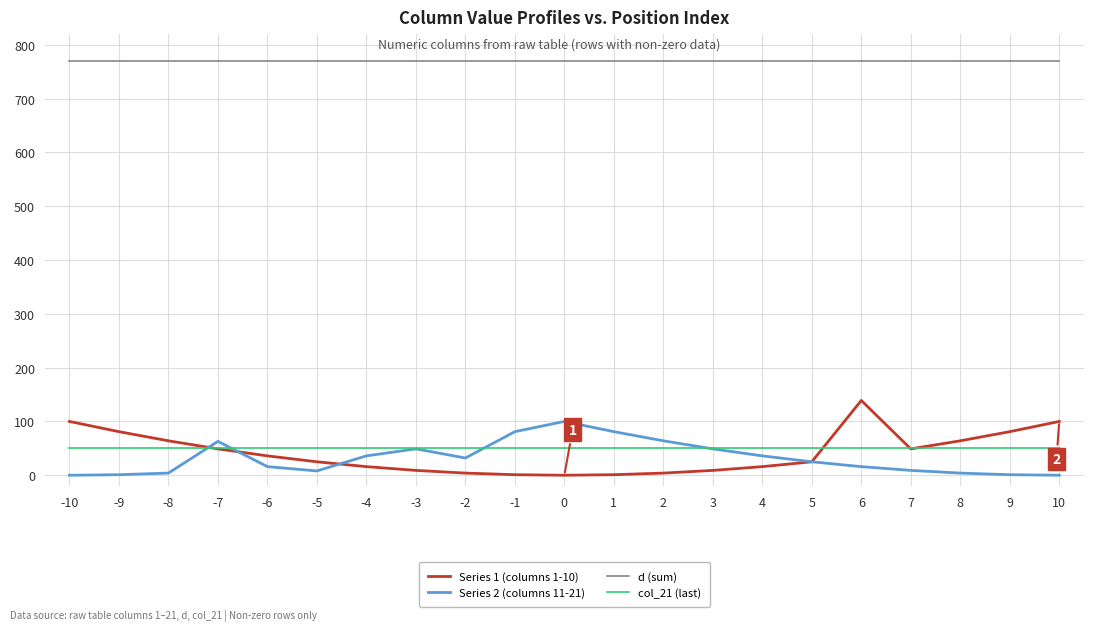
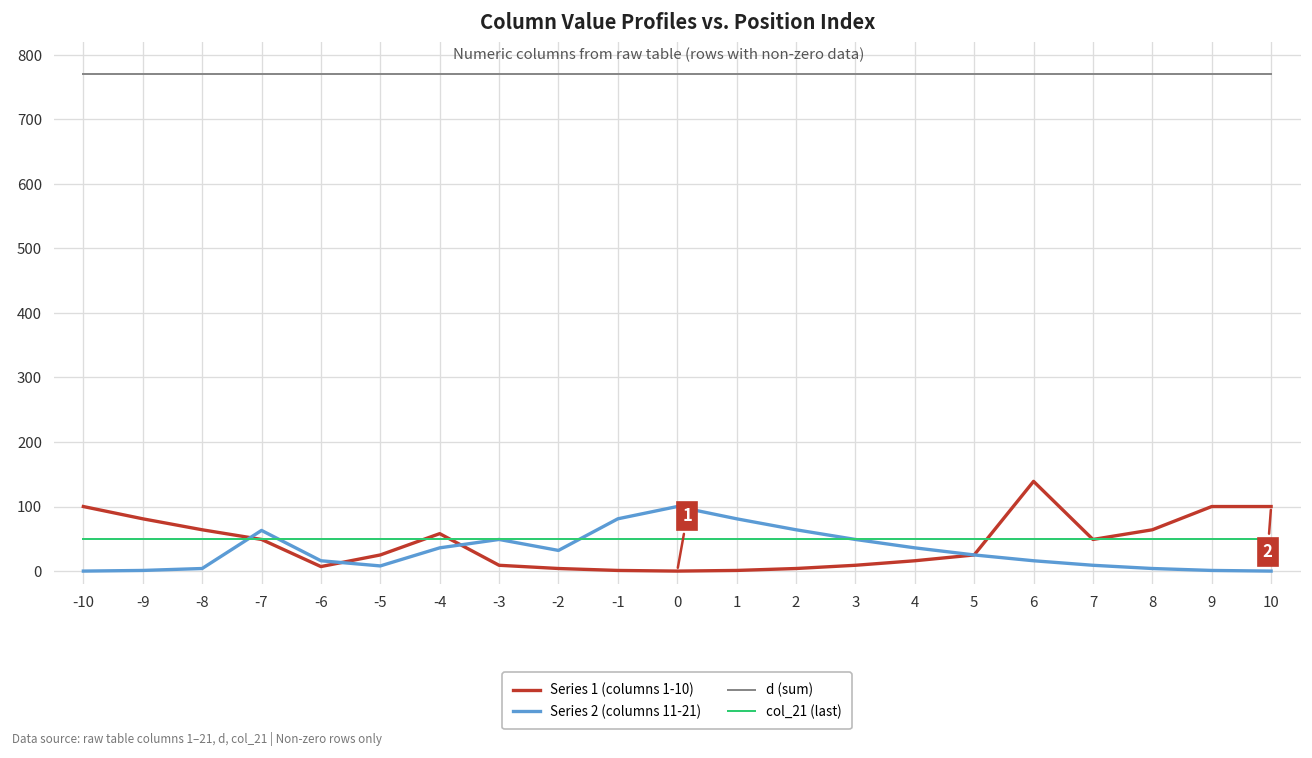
Series 1 (columns 1-10), -6: 40 -> 10
Series 1 (columns 1-10), -4: 20 -> 60
Series 1 (columns 1-10), 9: 80 -> 100
